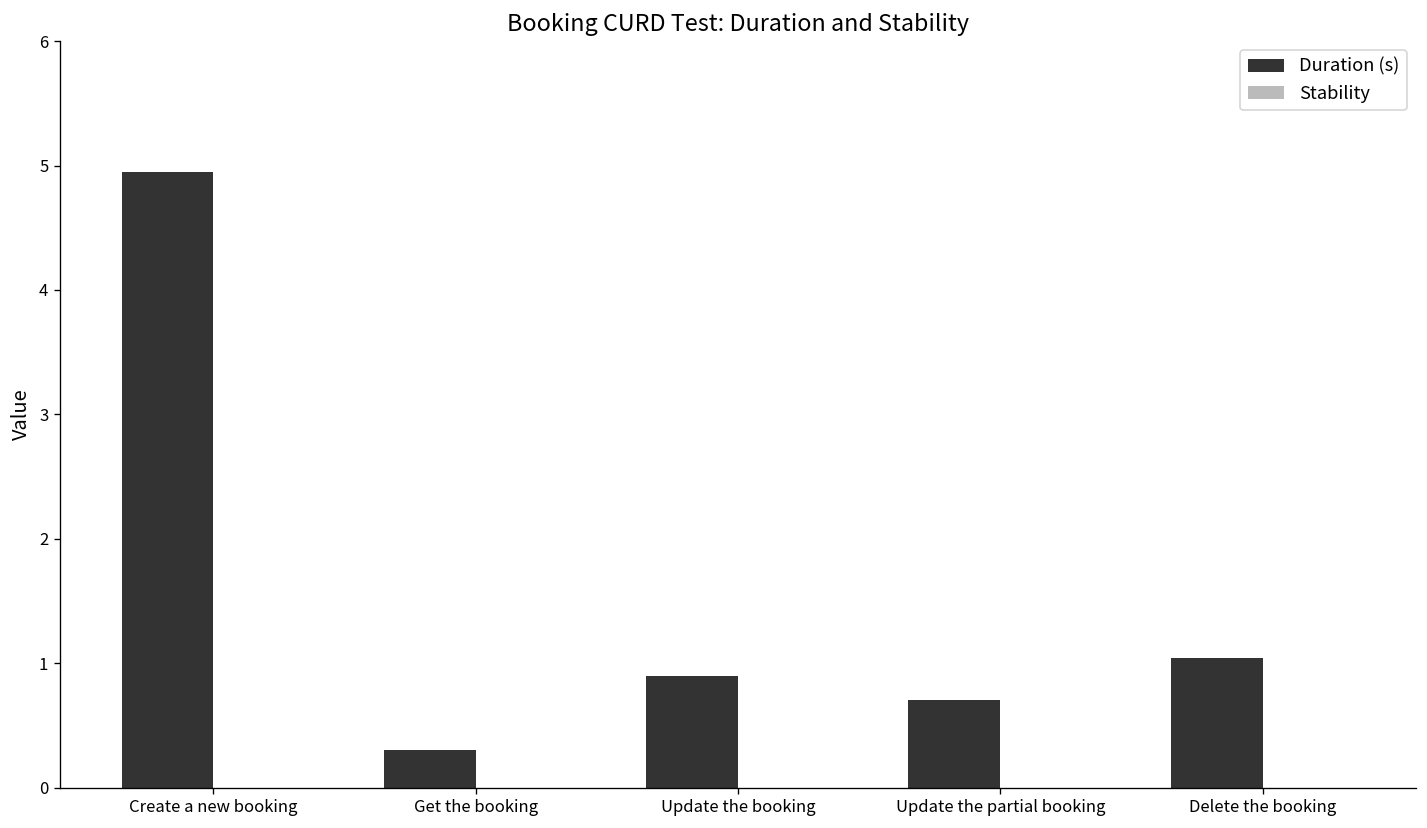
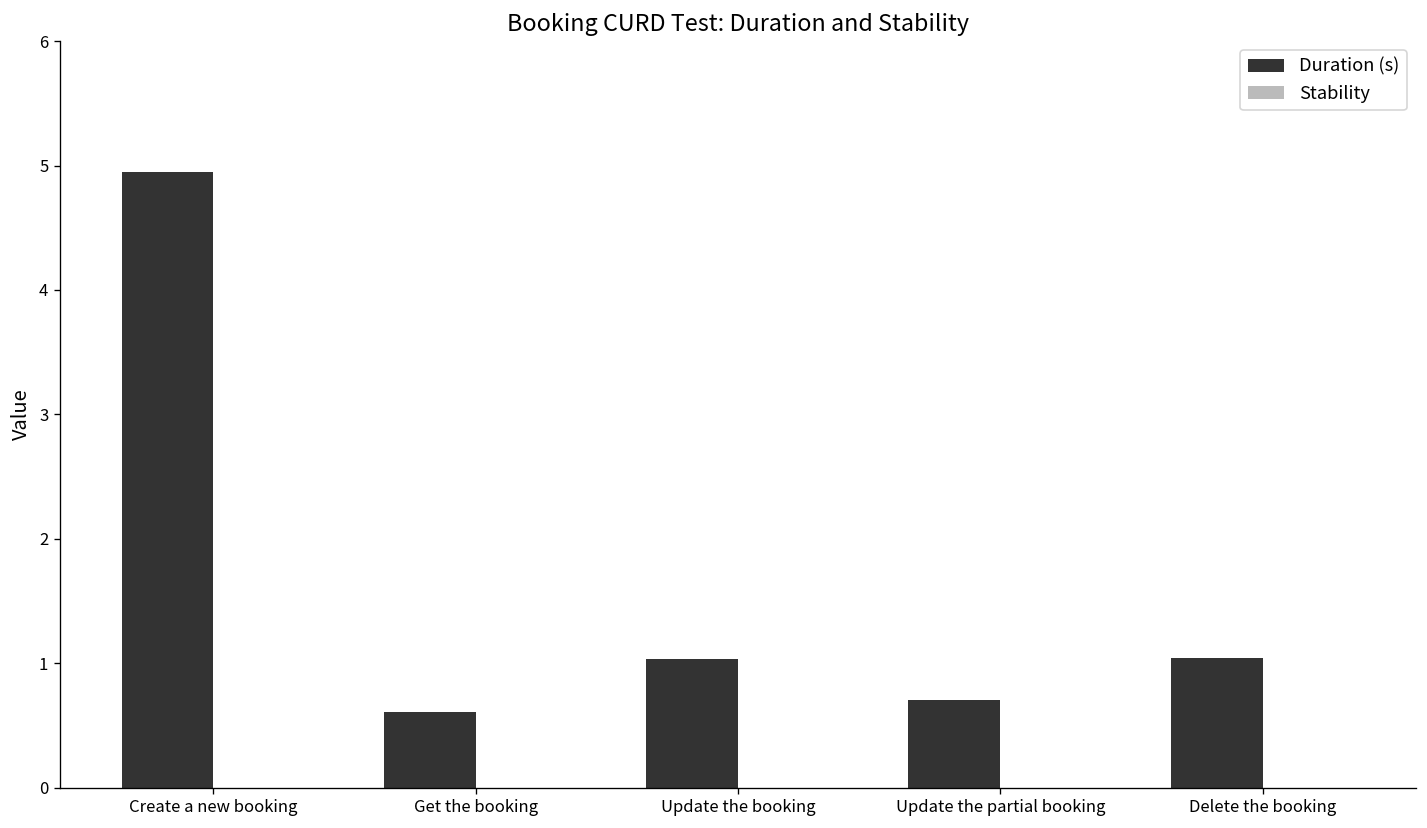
Duration (s), Get the booking: 0.30 -> 0.61
Duration (s), Update the booking: 0.90 -> 1.03
